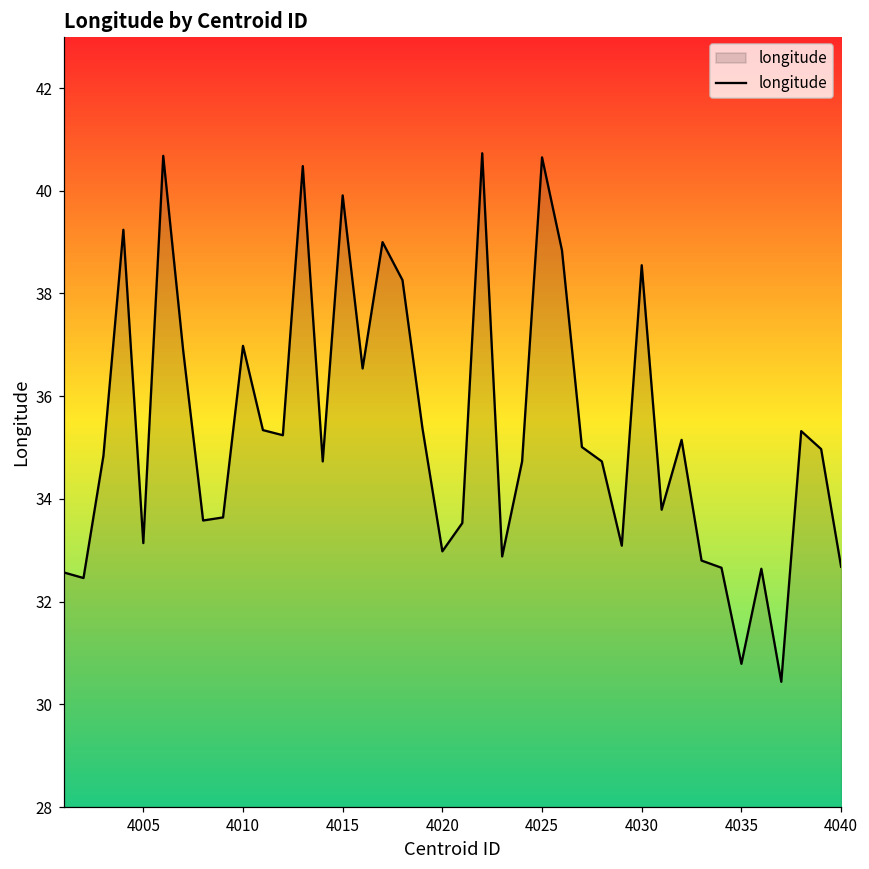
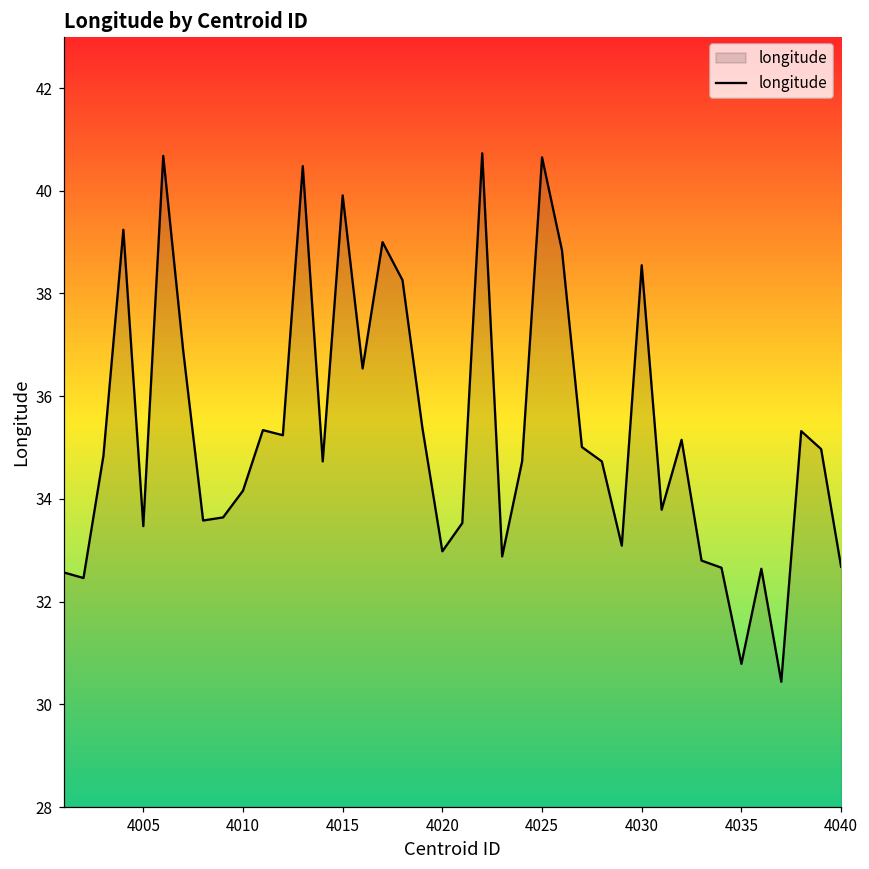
4005: 33.1 -> 33.5
4010: 37.0 -> 34.2
